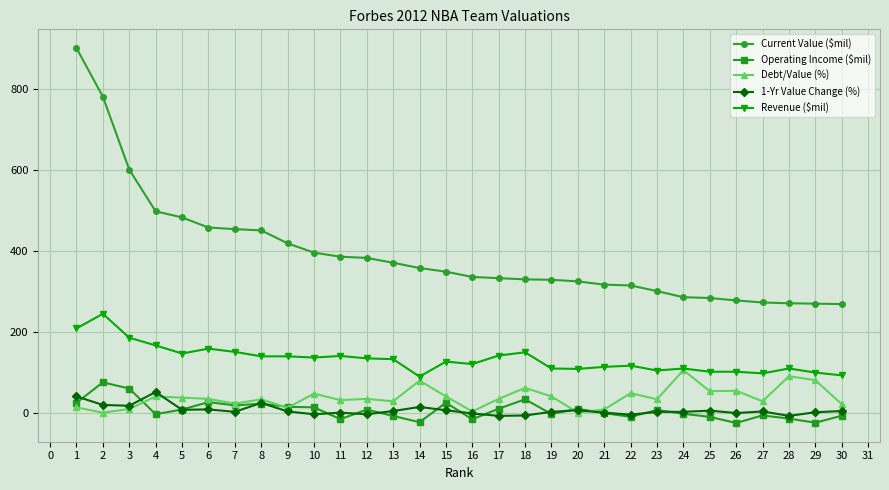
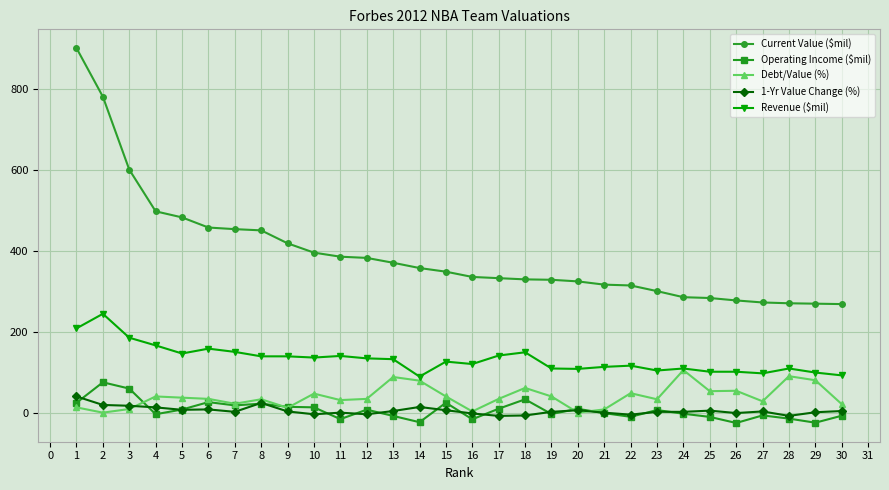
1-Yr Value Change (%), 4: 50 -> 10
Debt/Value (%), 13: 30 -> 90
